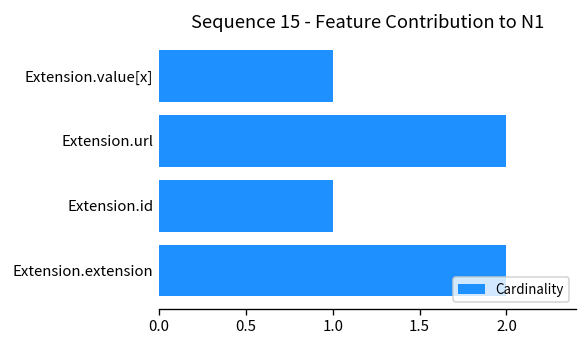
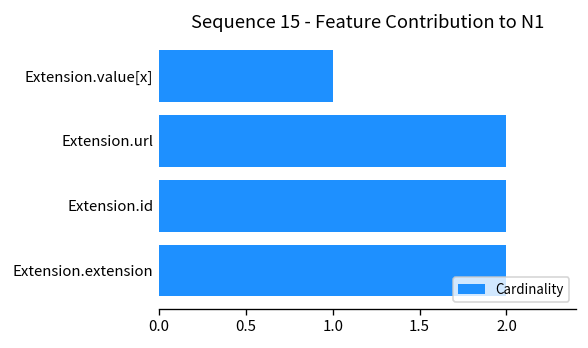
Extension.id: 1 -> 2
